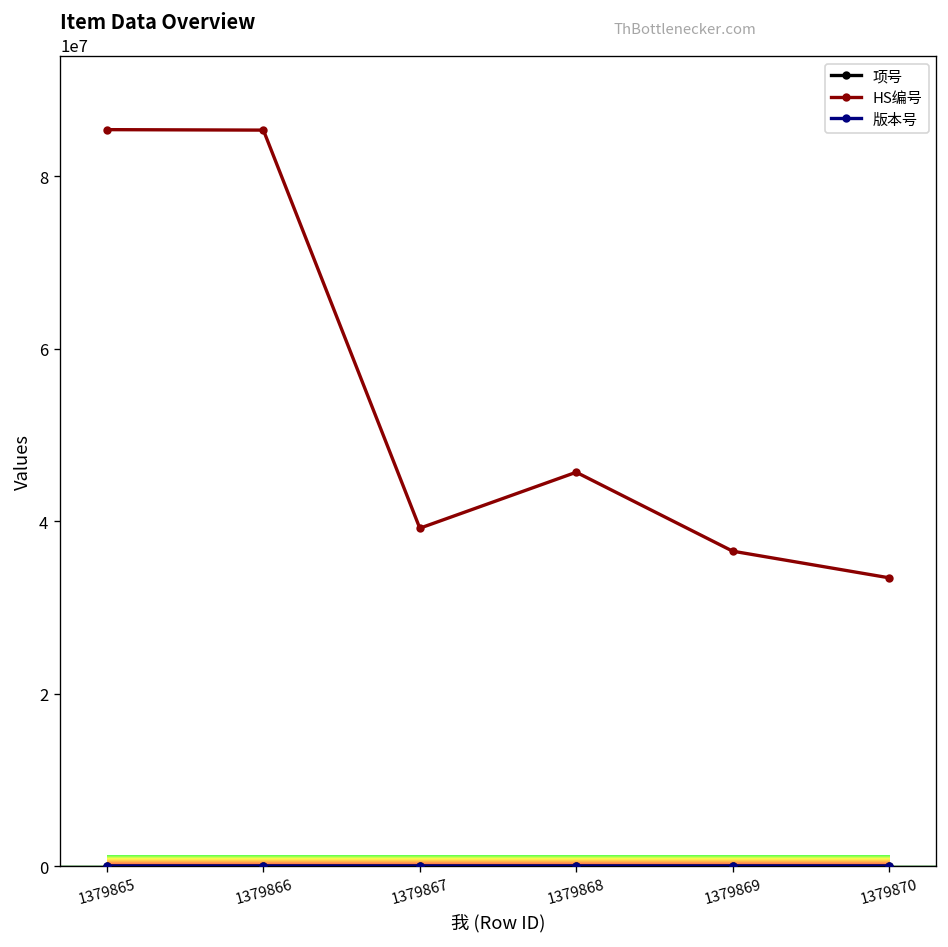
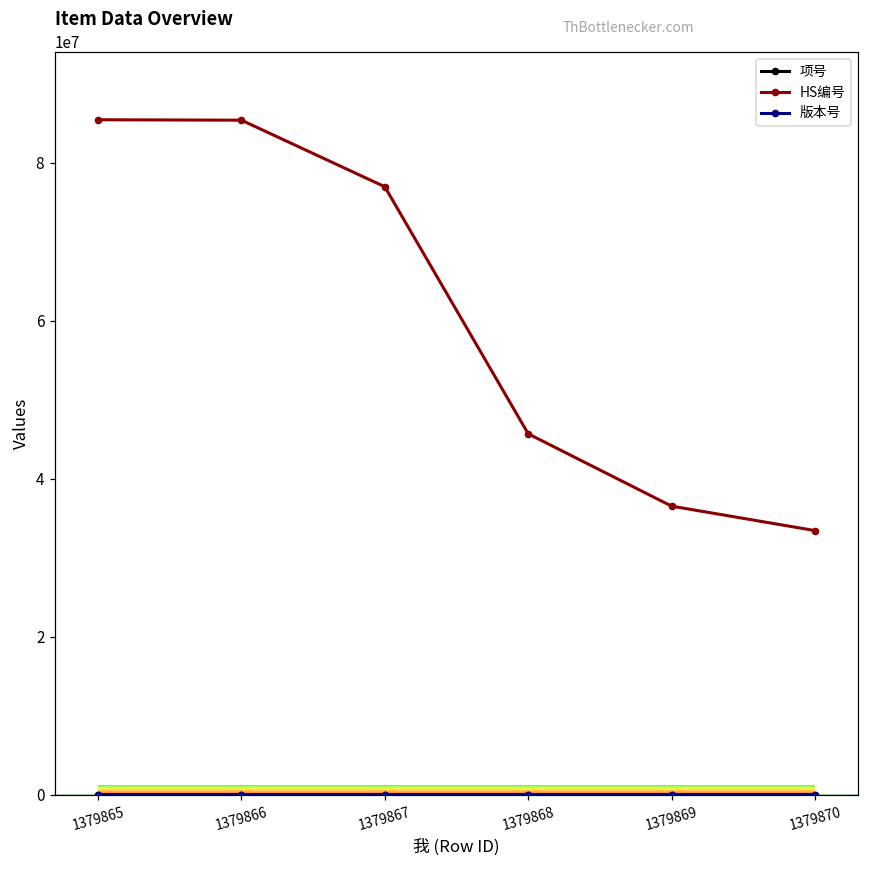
HS编号, 1379867: 39000000 -> 77000000
